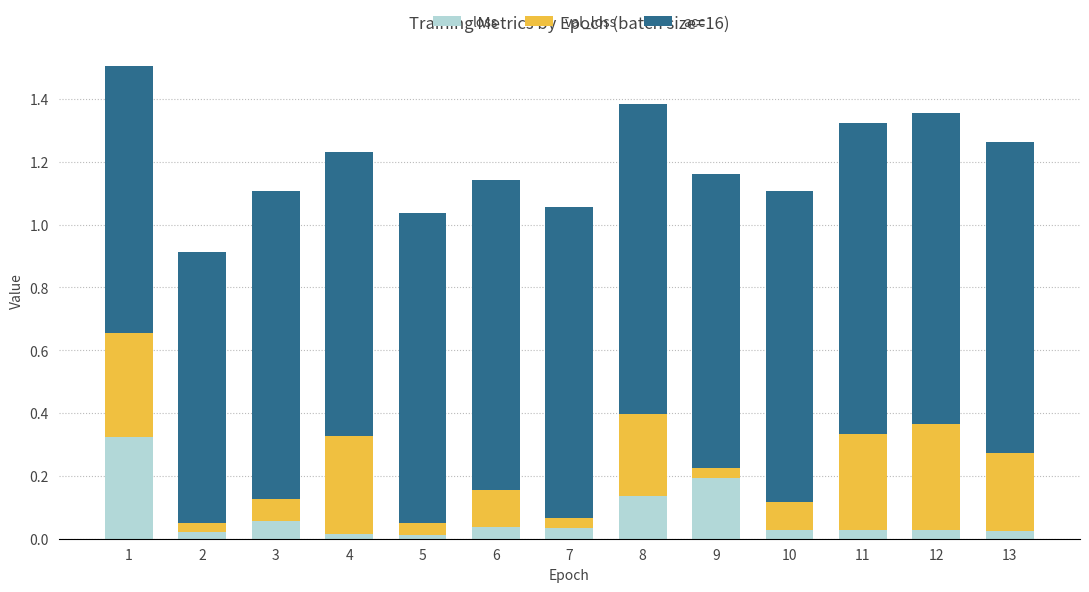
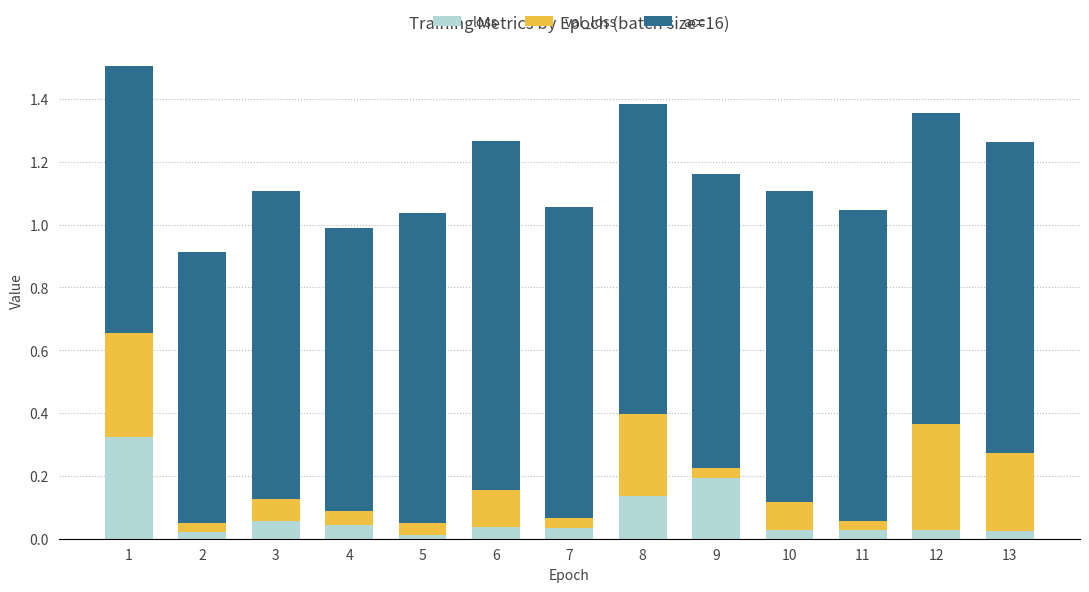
loss, 4: 0.02 -> 0.04
val_loss, 4: 0.31 -> 0.04
acc, 6: 0.99 -> 1.11
val_loss, 11: 0.30 -> 0.03
